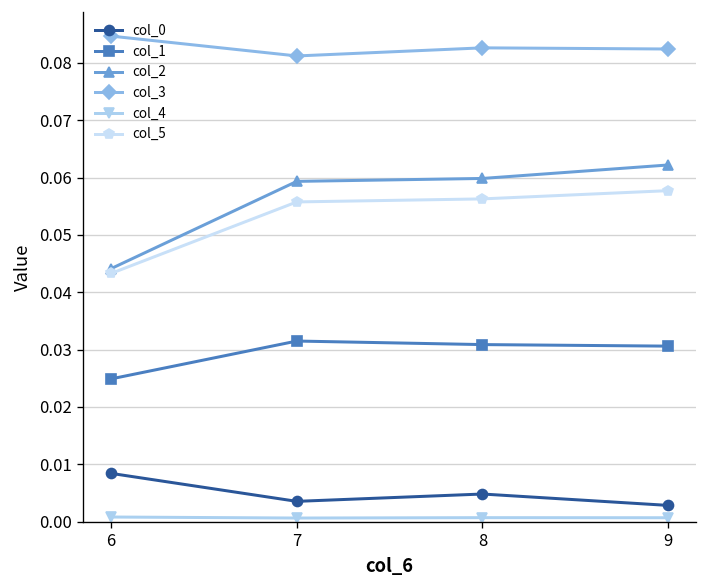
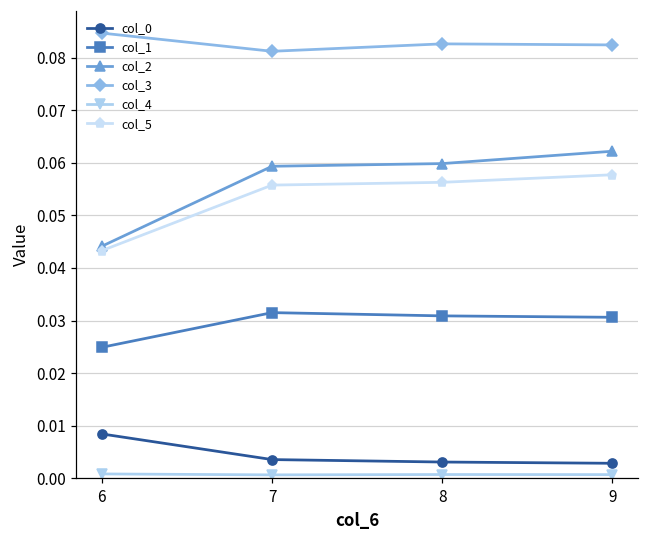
col_0, 8: 0.005 -> 0.003
